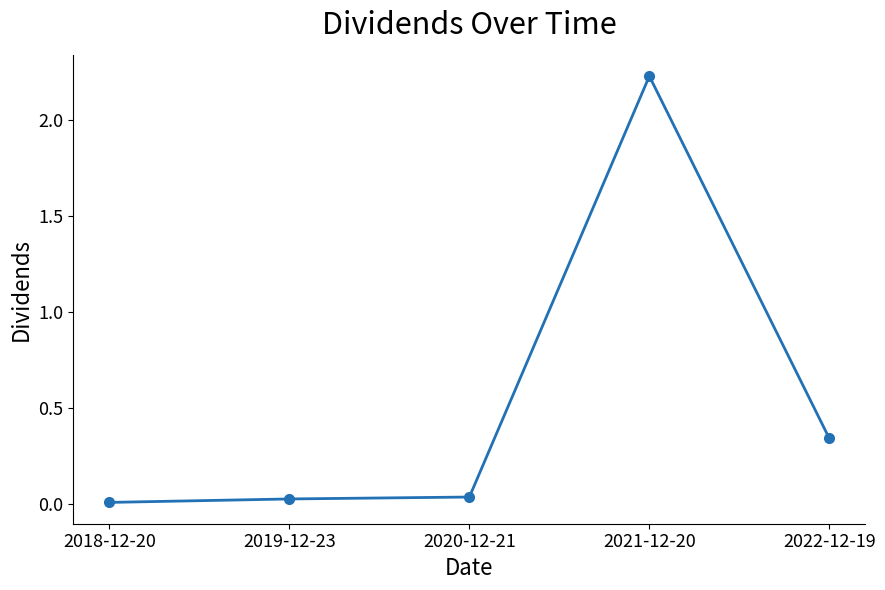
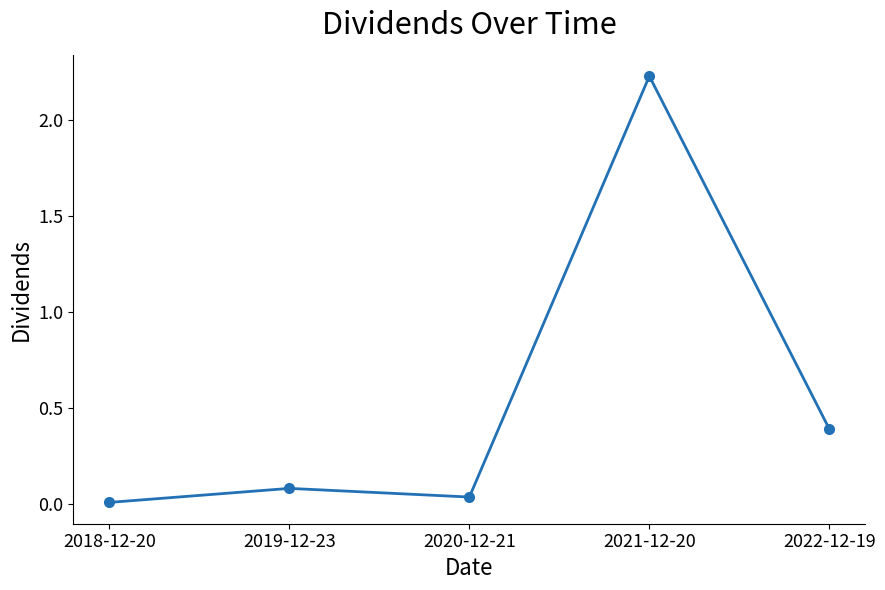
2019-12-23: 0.03 -> 0.08
2022-12-19: 0.34 -> 0.39
